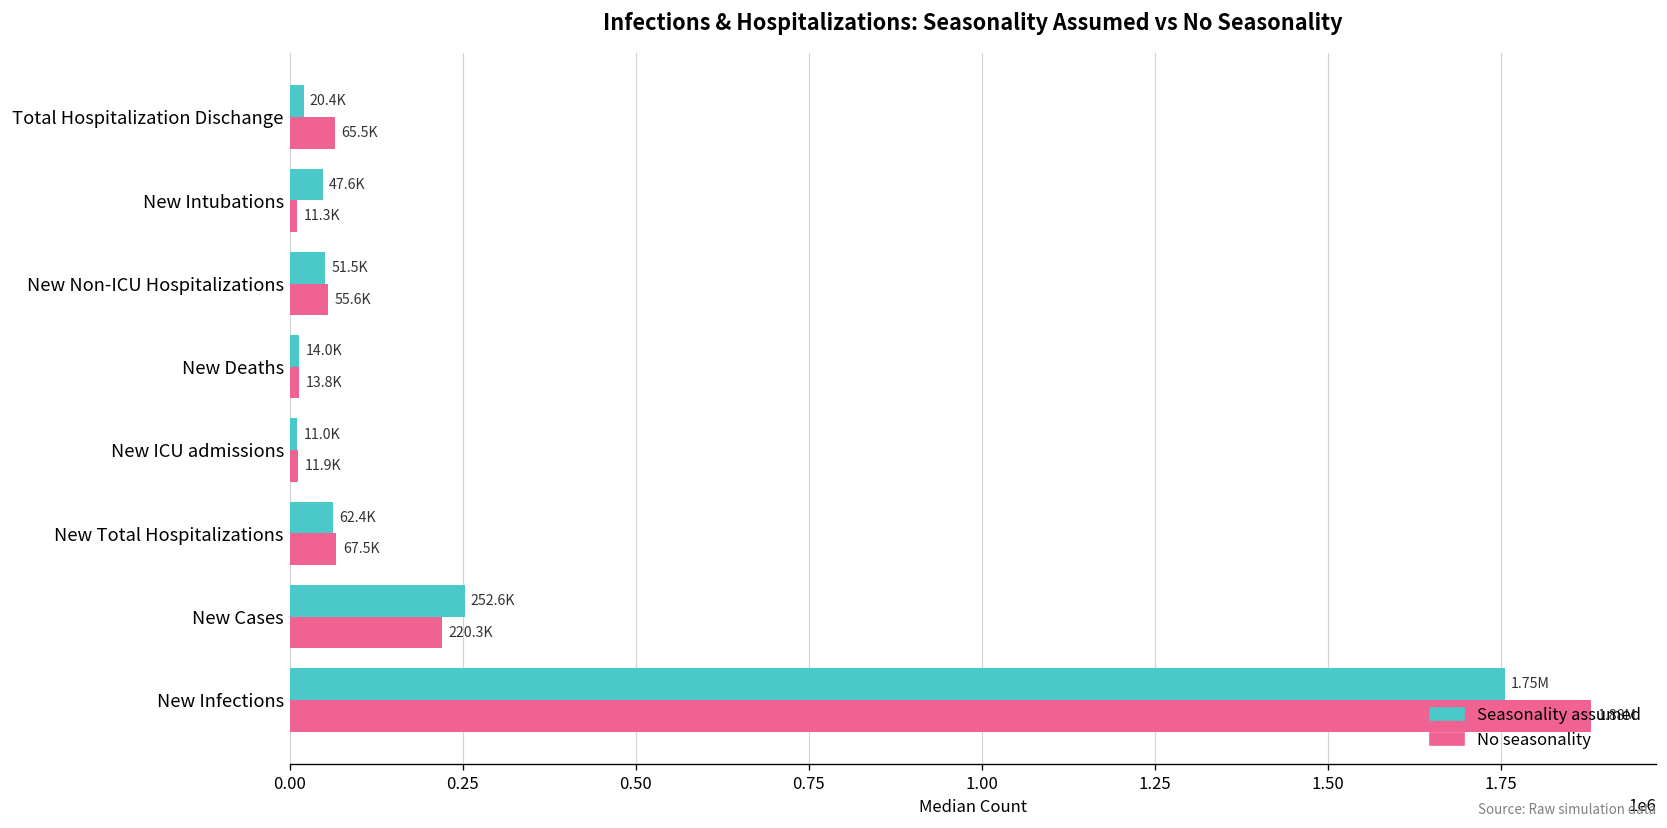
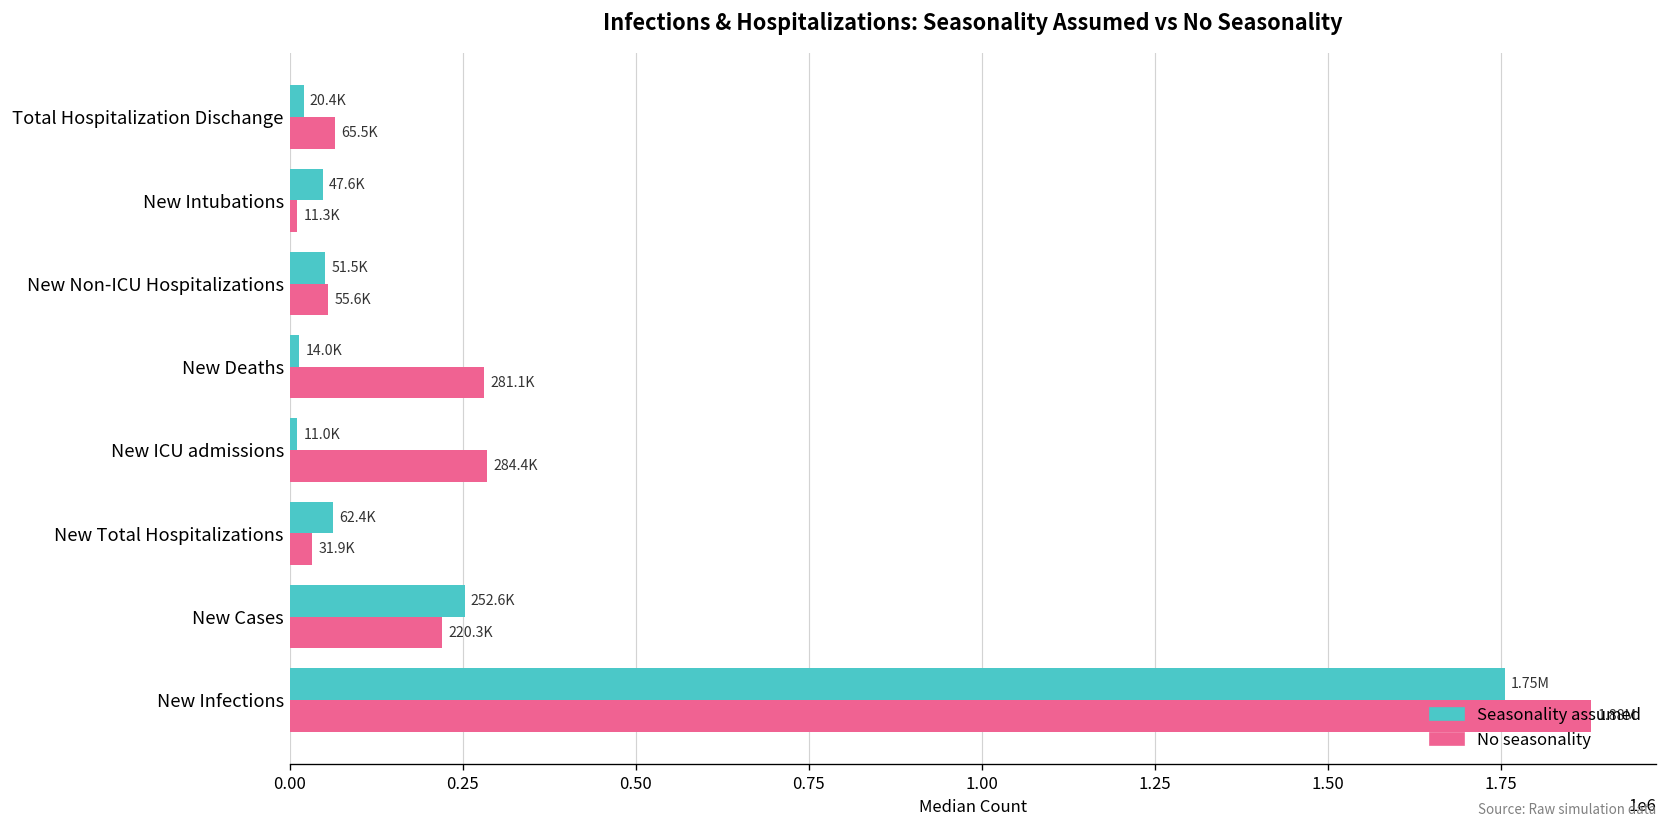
No seasonality, New Deaths: 13.8K -> 281.1K
No seasonality, New ICU admissions: 11.9K -> 284.4K
No seasonality, New Total Hospitalizations: 67.5K -> 31.9K
